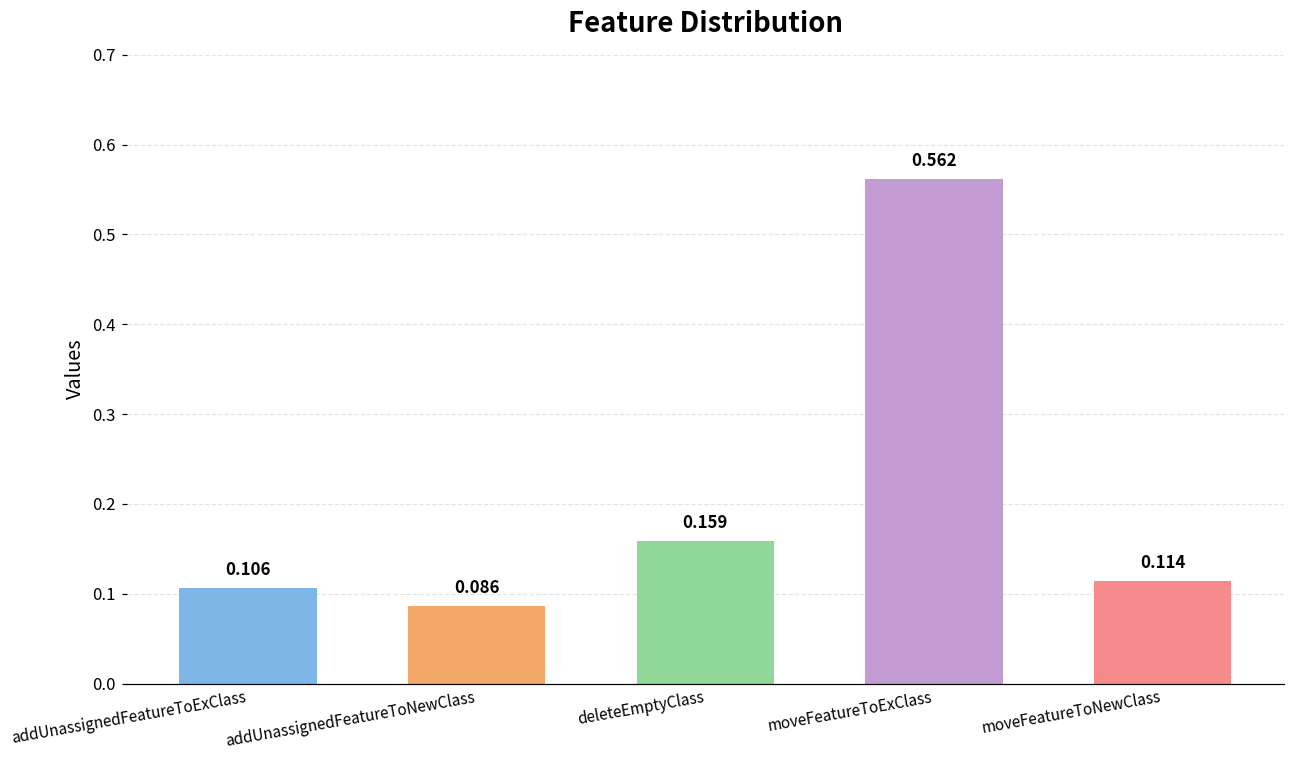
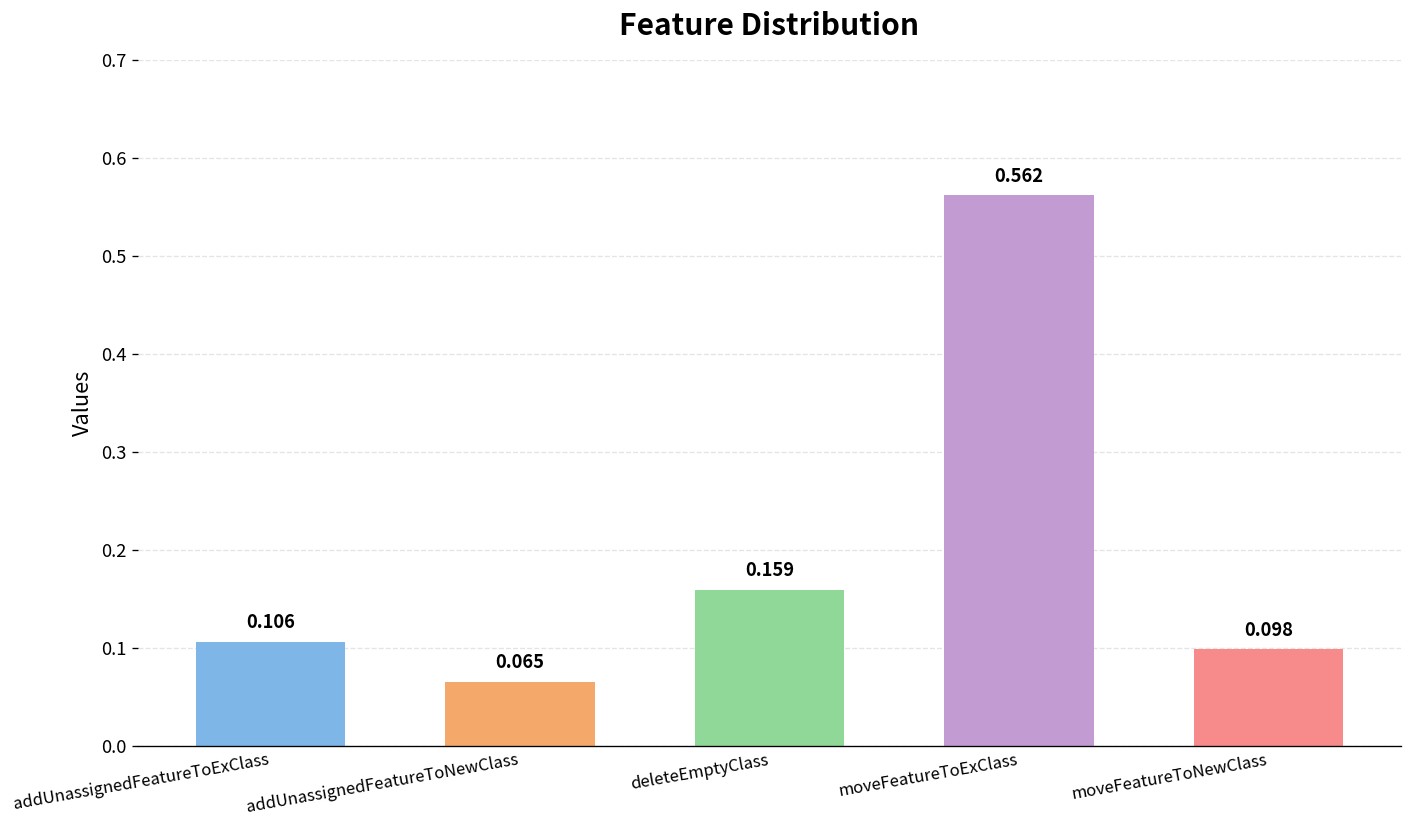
addUnassignedFeatureToNewClass: 0.086 -> 0.065
moveFeatureToNewClass: 0.114 -> 0.098
